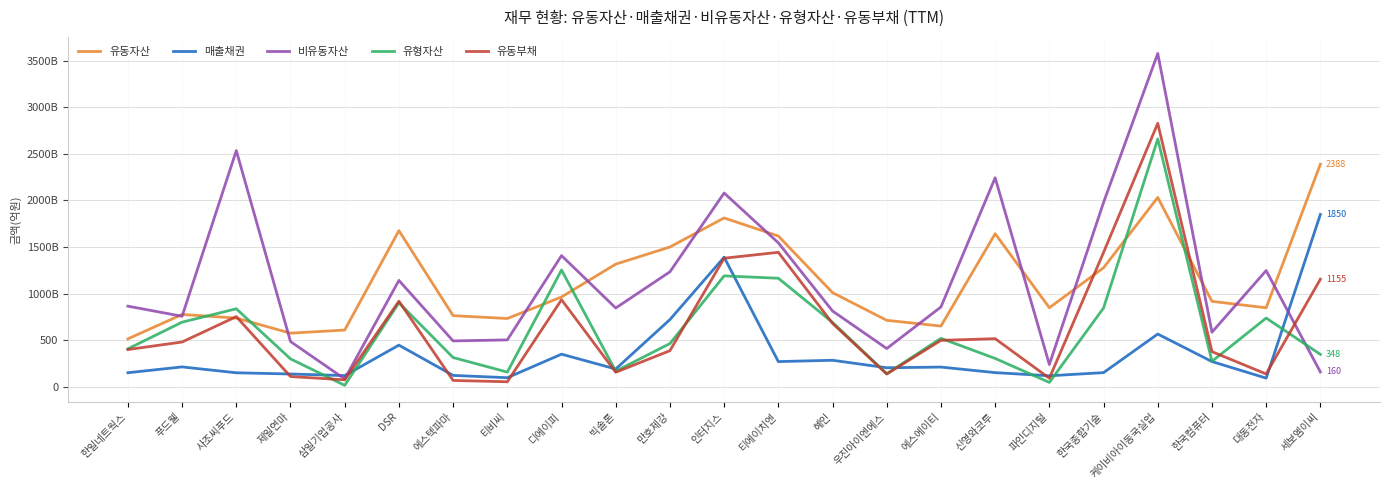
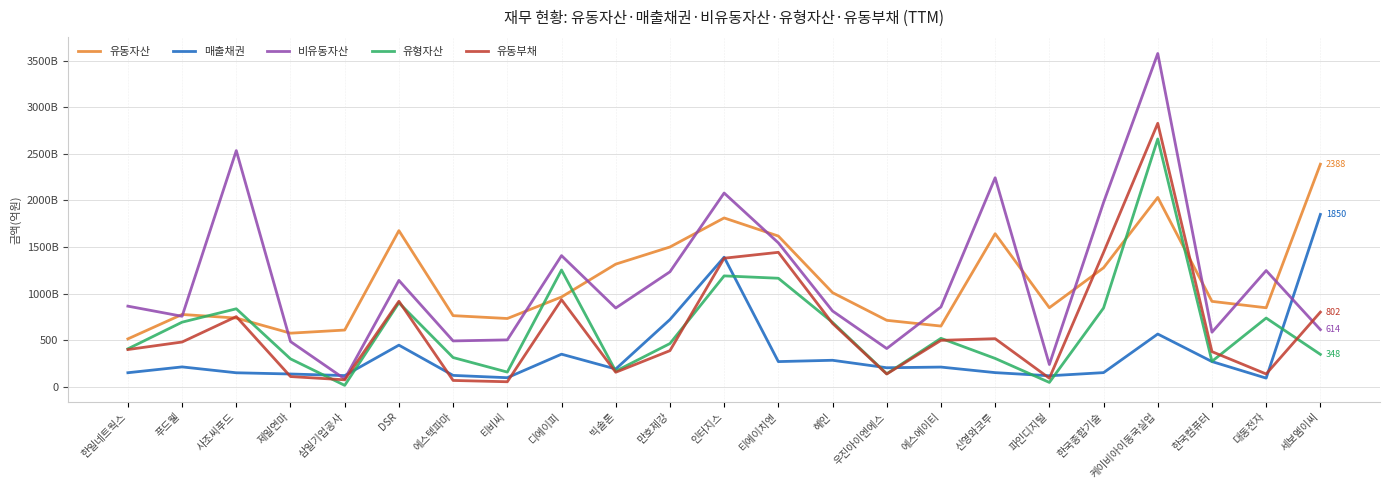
비유동자산, 세보엠이씨: 160 -> 614
유동부채, 세보엠이씨: 1155 -> 802
